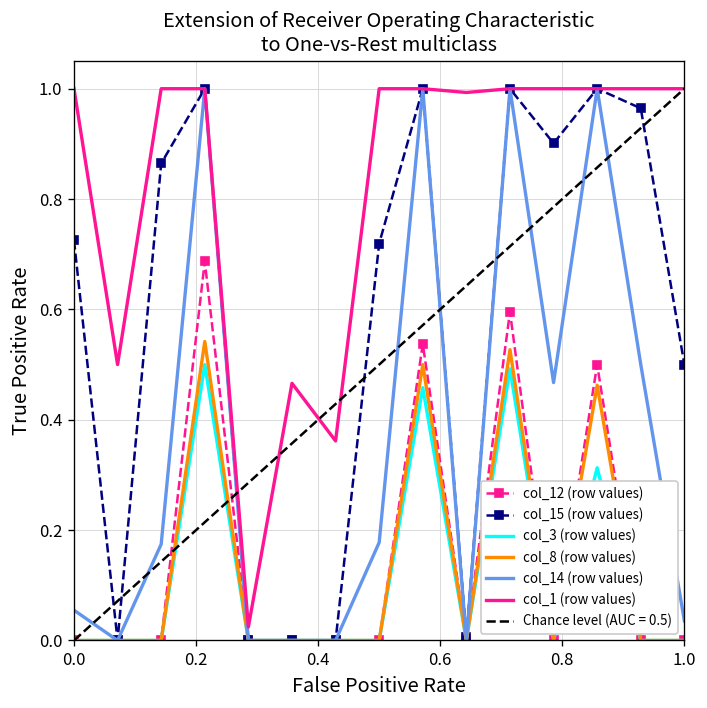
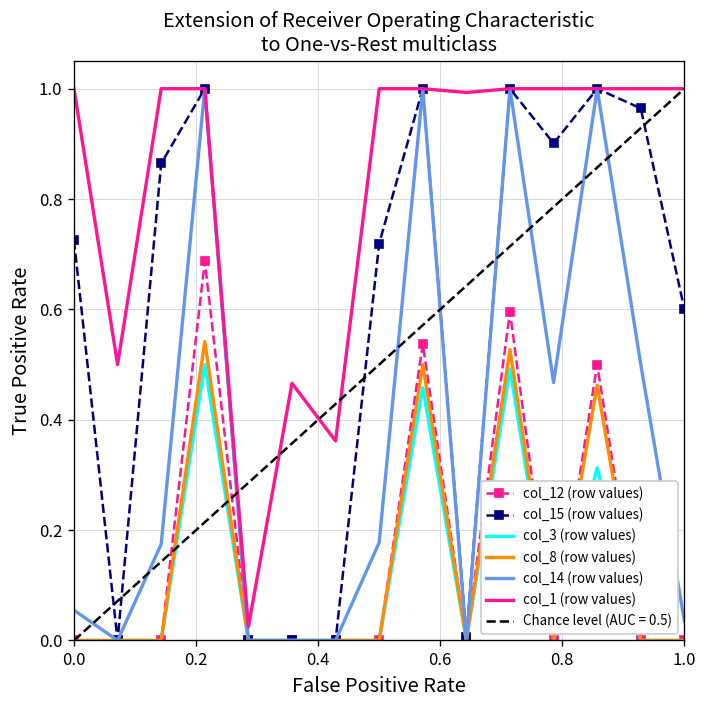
col_15 (row values), 1.0: 0.5 -> 0.6
